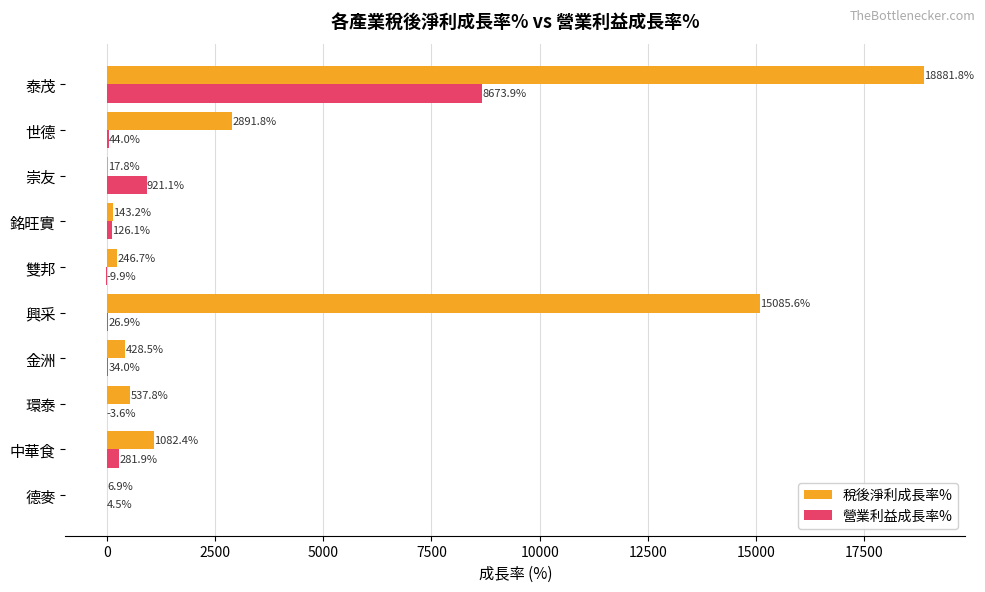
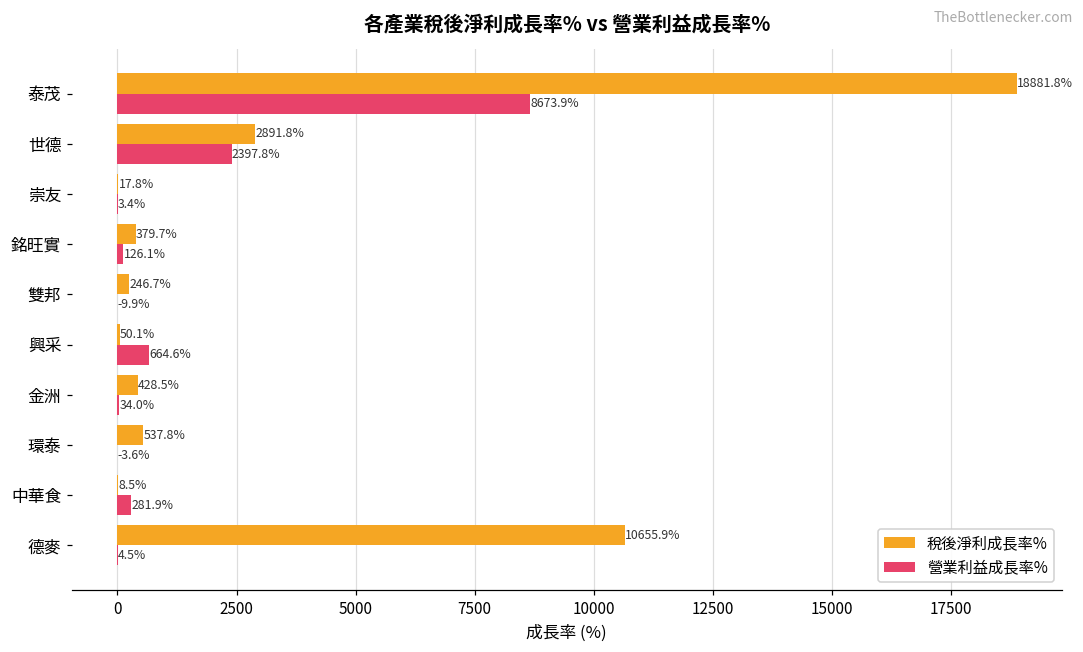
營業利益成長率%, 世德: 44.0% -> 2397.8%
營業利益成長率%, 崇友: 921.1% -> 3.4%
稅後淨利成長率%, 銘旺實: 143.2% -> 379.7%
稅後淨利成長率%, 興采: 15085.6% -> 50.1%
營業利益成長率%, 興采: 26.9% -> 664.6%
稅後淨利成長率%, 中華食: 1082.4% -> 8.5%
稅後淨利成長率%, 德麥: 6.9% -> 10655.9%
